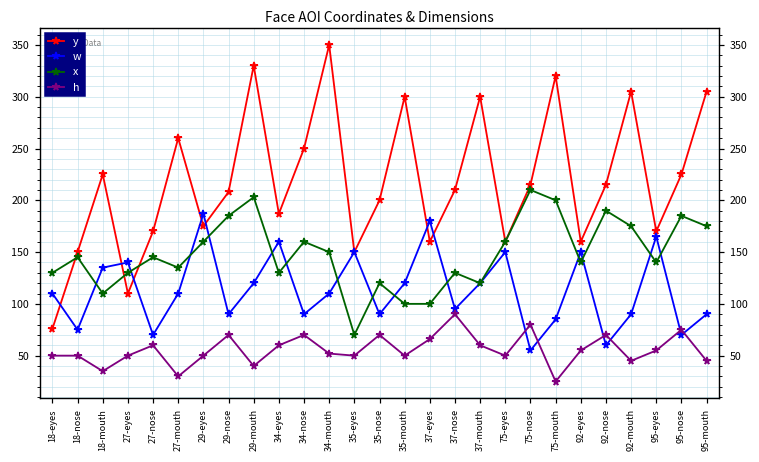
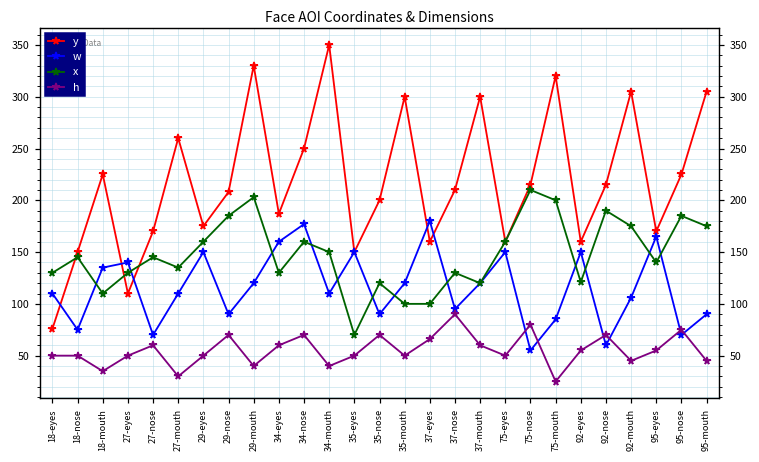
w, 29-eyes: 190 -> 150
w, 34-nose: 90 -> 180
h, 34-mouth: 50 -> 40
x, 92-eyes: 140 -> 120
w, 92-mouth: 90 -> 110
